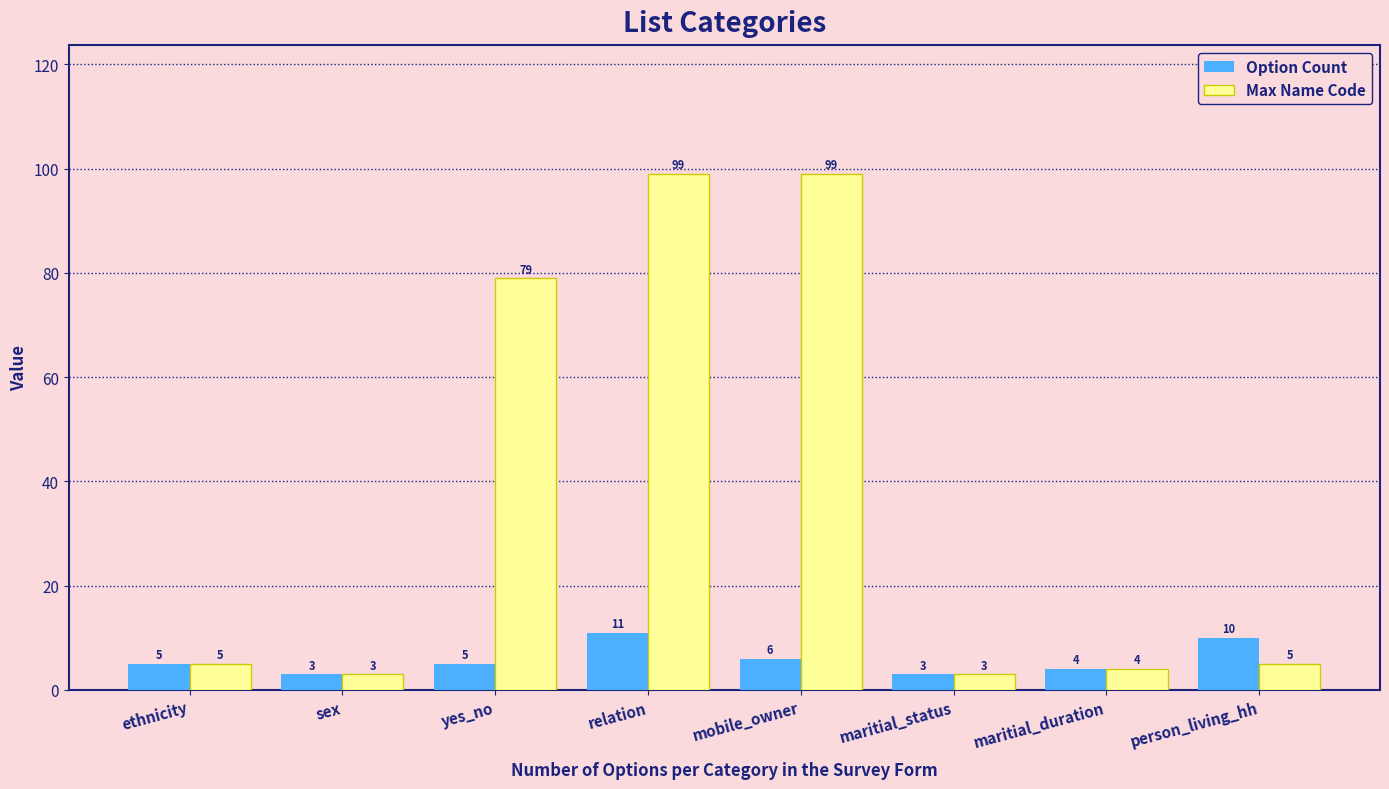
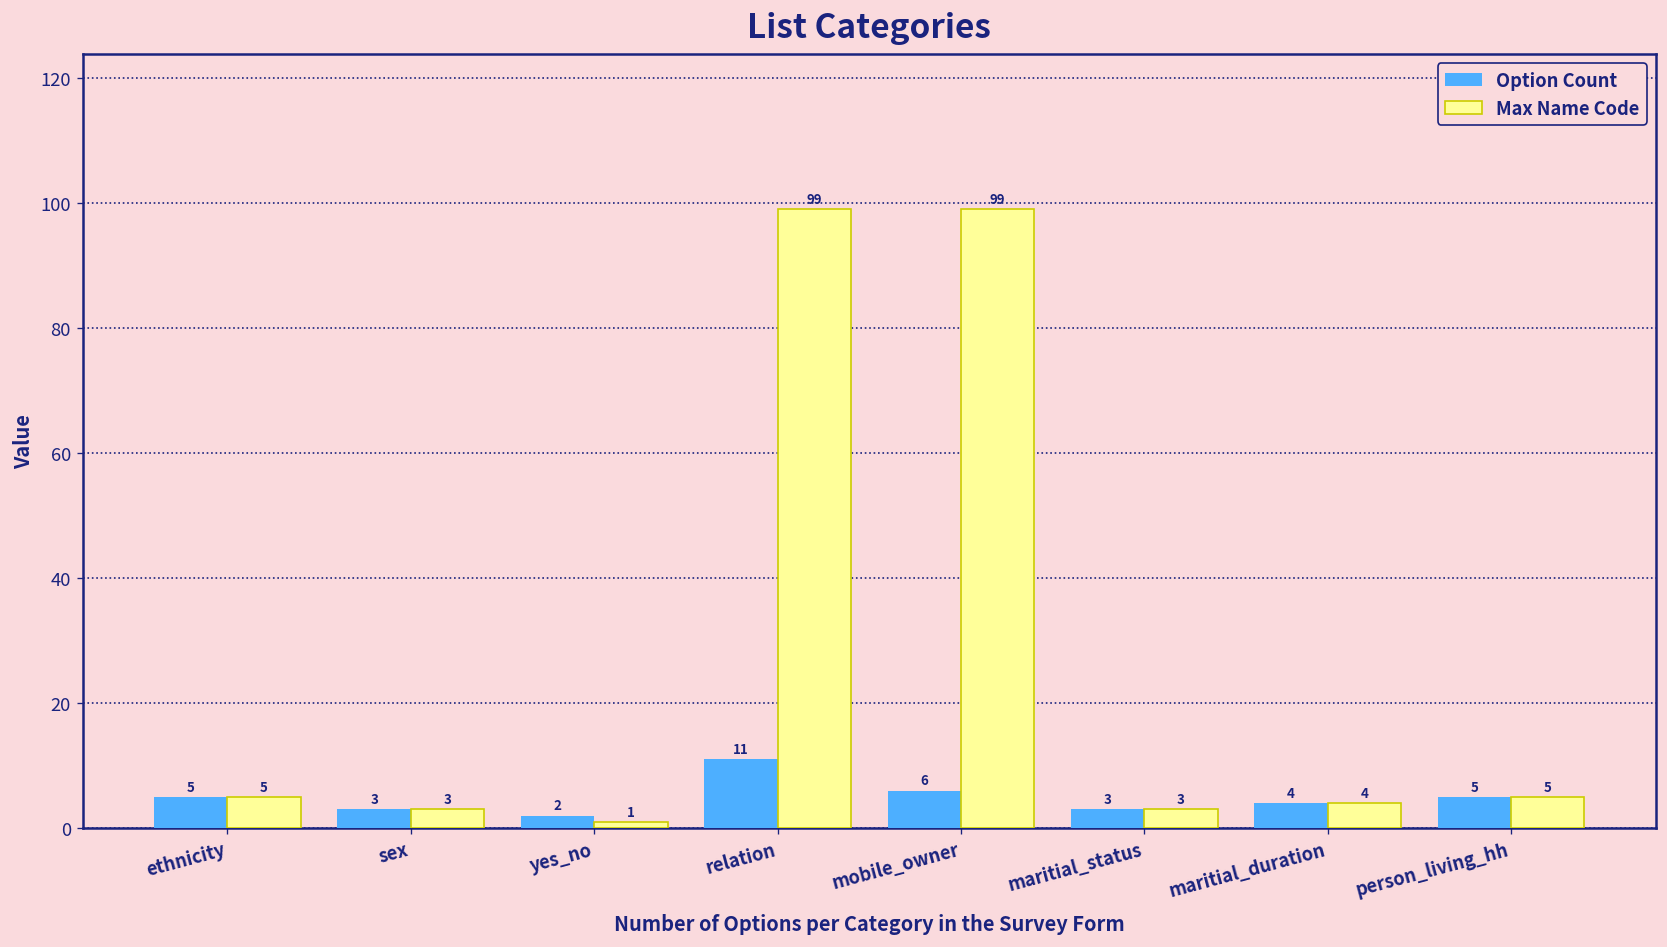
Option Count, yes_no: 5 -> 2
Max Name Code, yes_no: 79 -> 1
Option Count, person_living_hh: 10 -> 5
